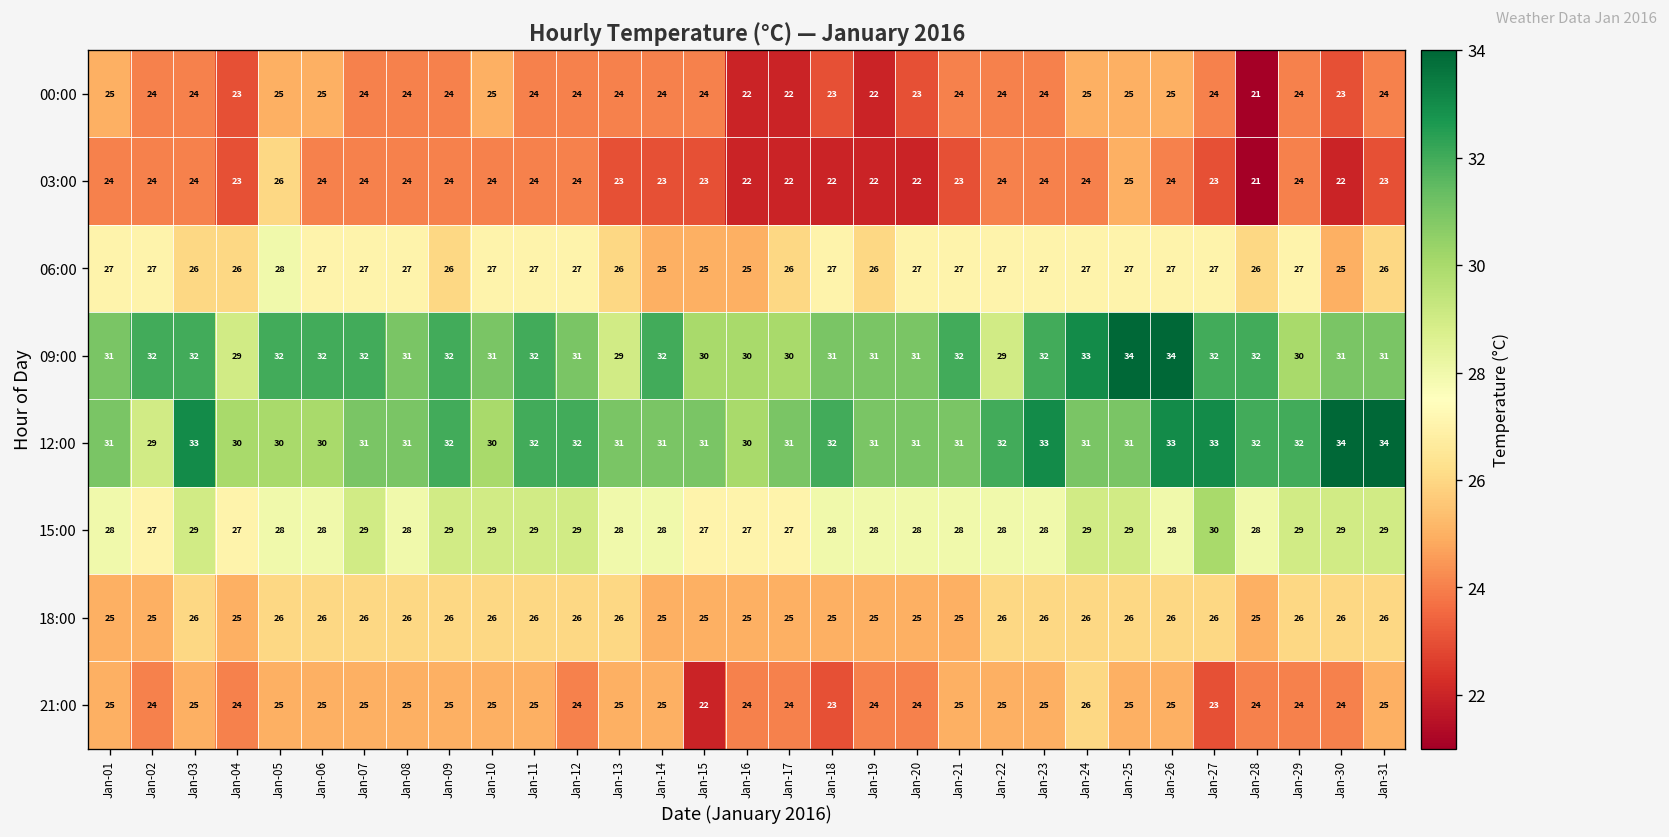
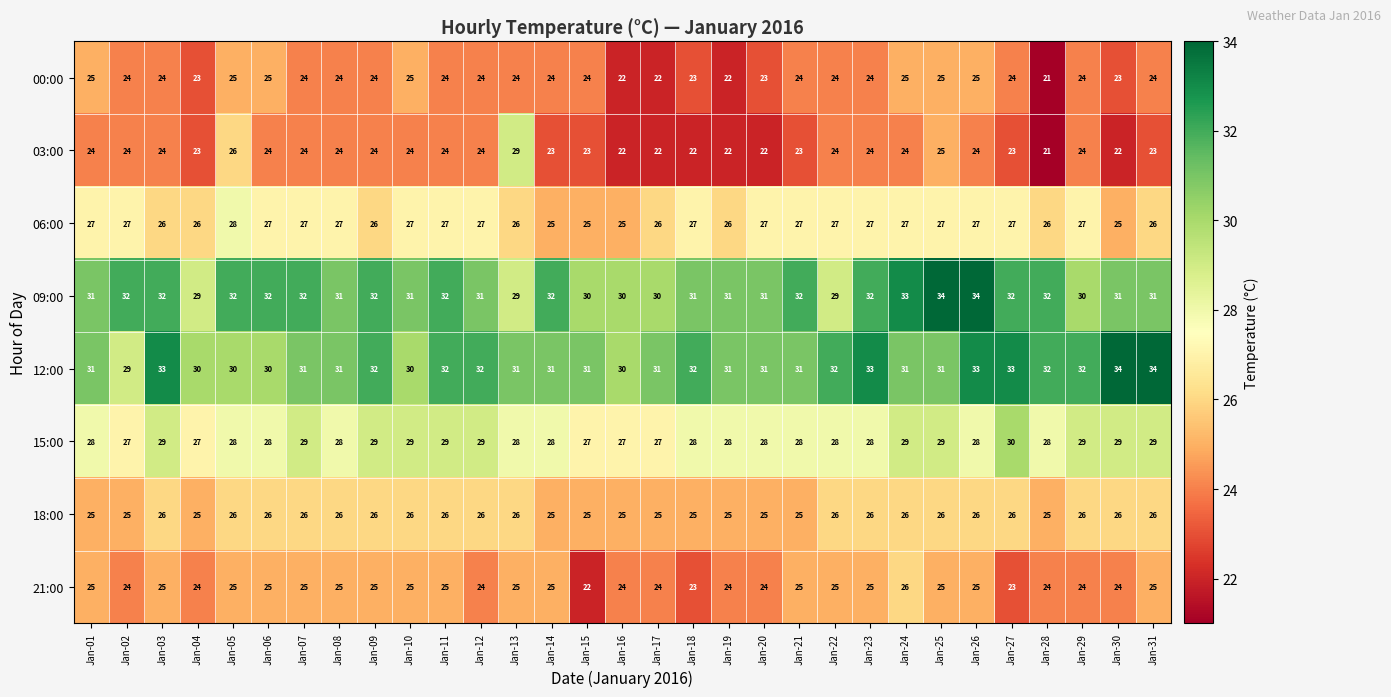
03:00, Jan-13: 23 -> 29
